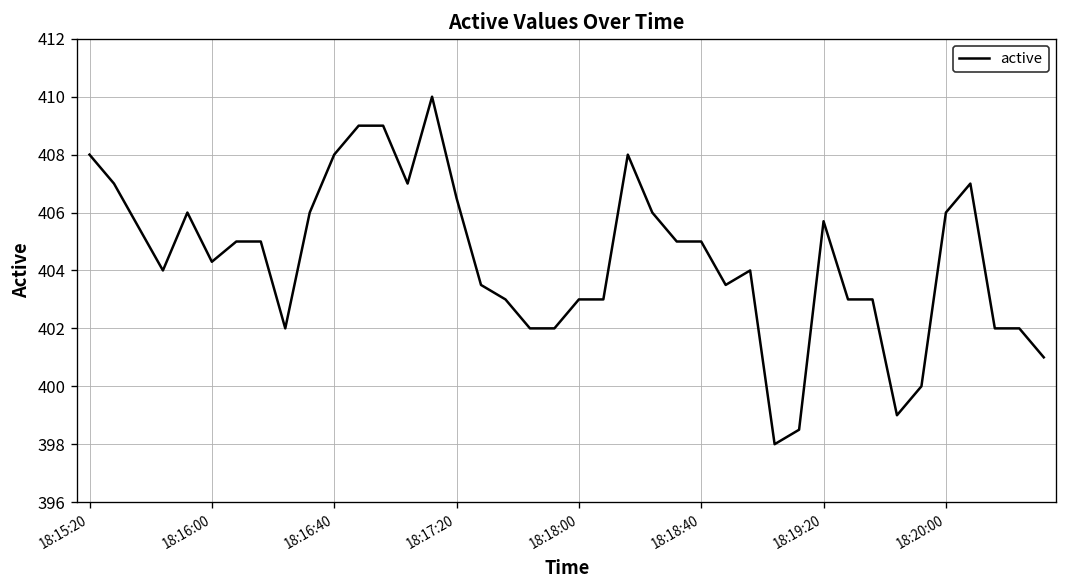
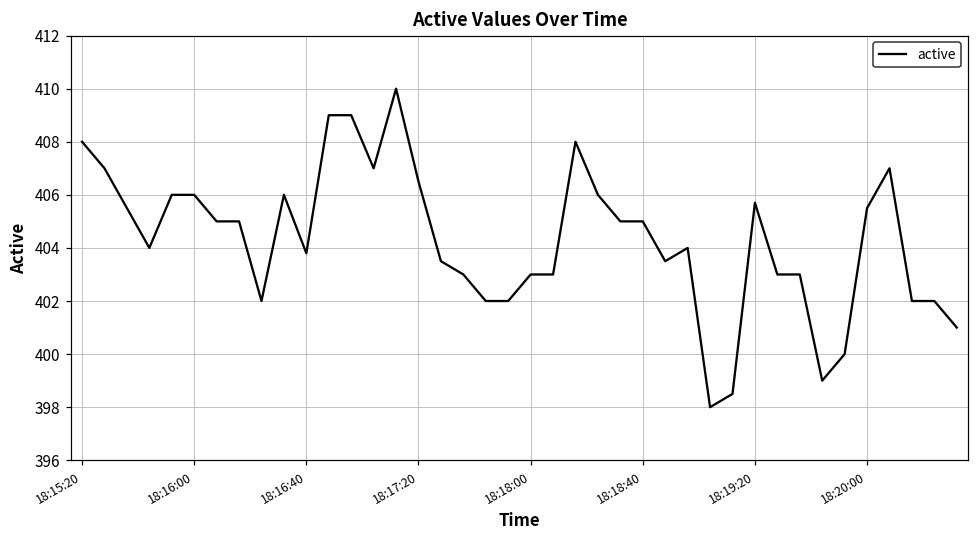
18:16:00: 404.3 -> 406.0
18:16:40: 408.0 -> 403.8
18:20:00: 406.0 -> 405.5
